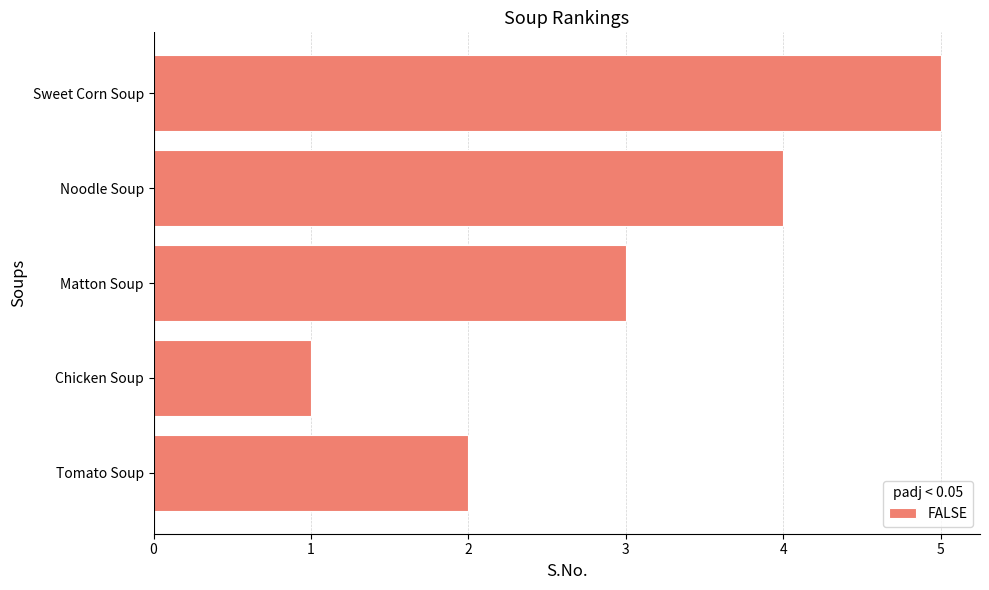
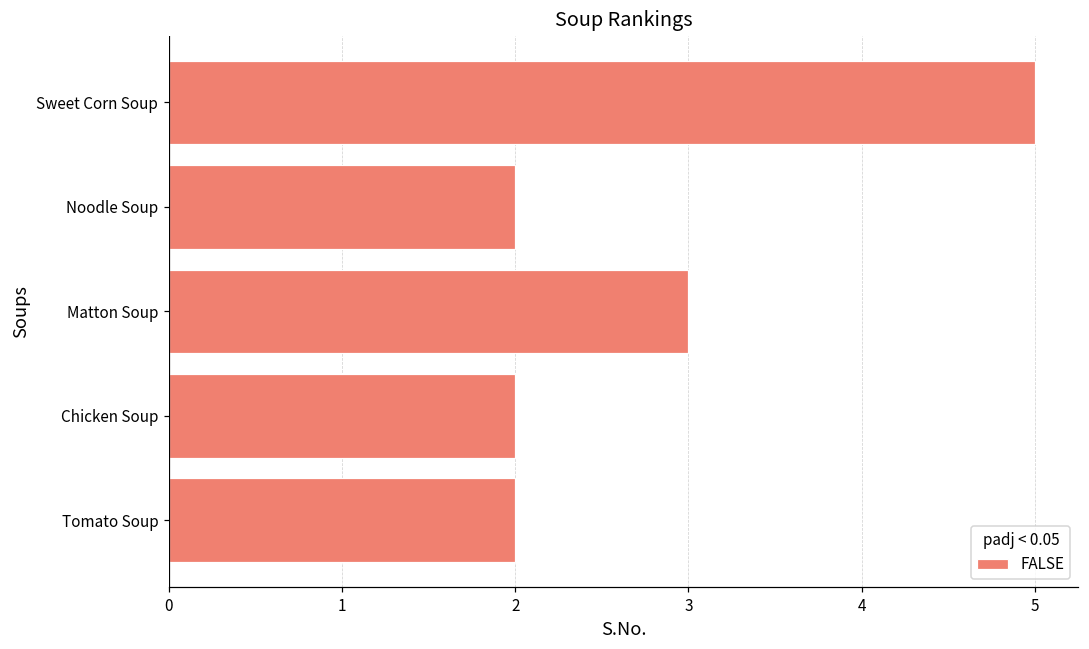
Noodle Soup: 4 -> 2
Chicken Soup: 1 -> 2
